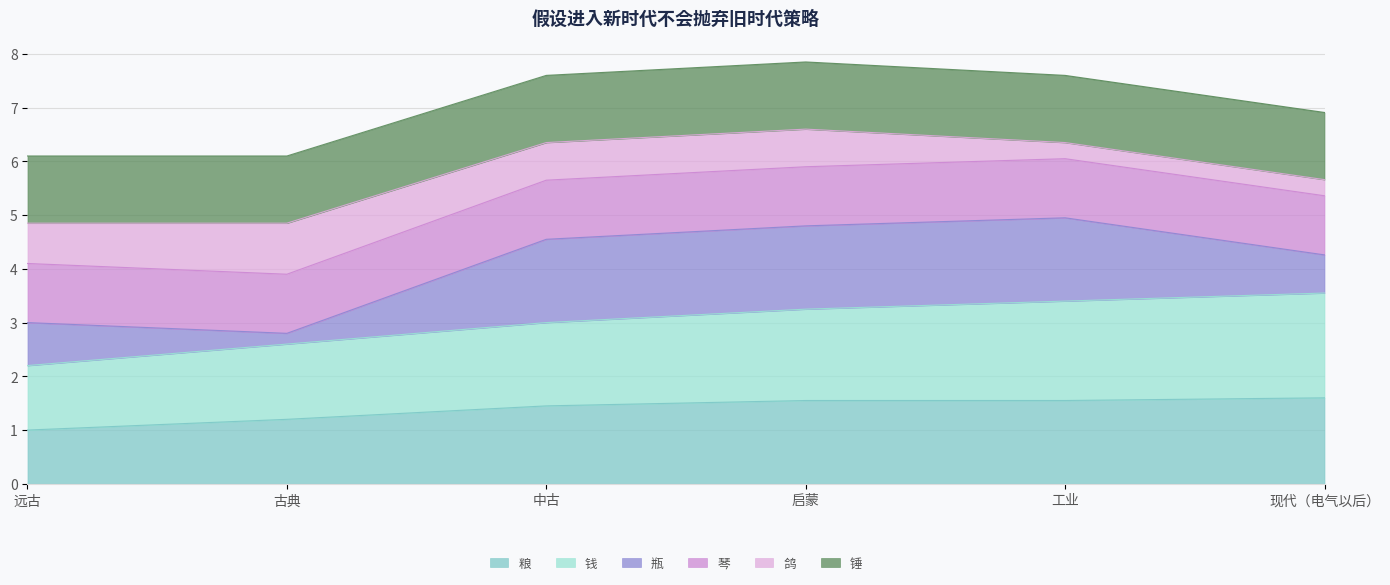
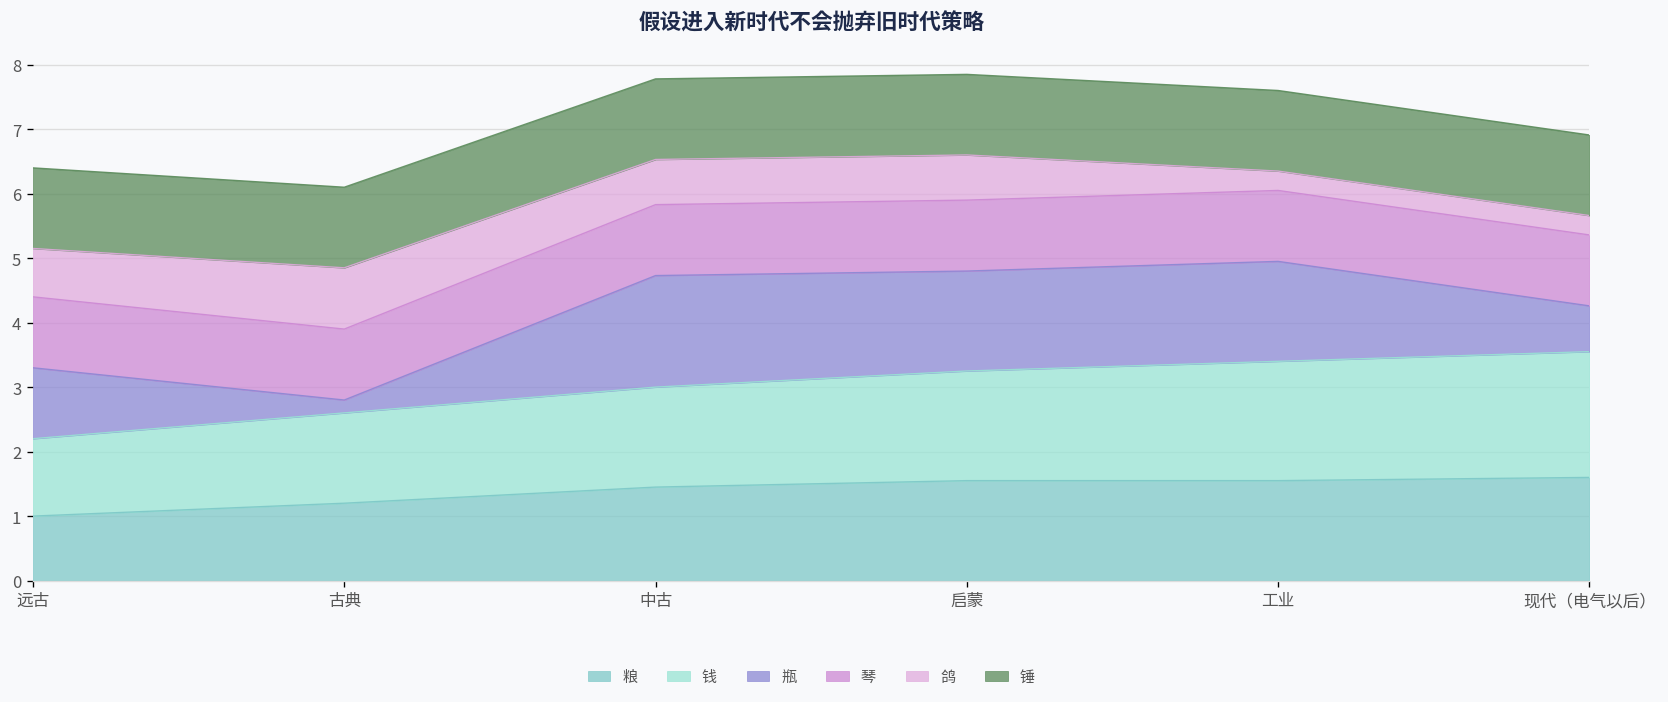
瓶, 远古: 0.8 -> 1.1
瓶, 中古: 1.5 -> 1.7
